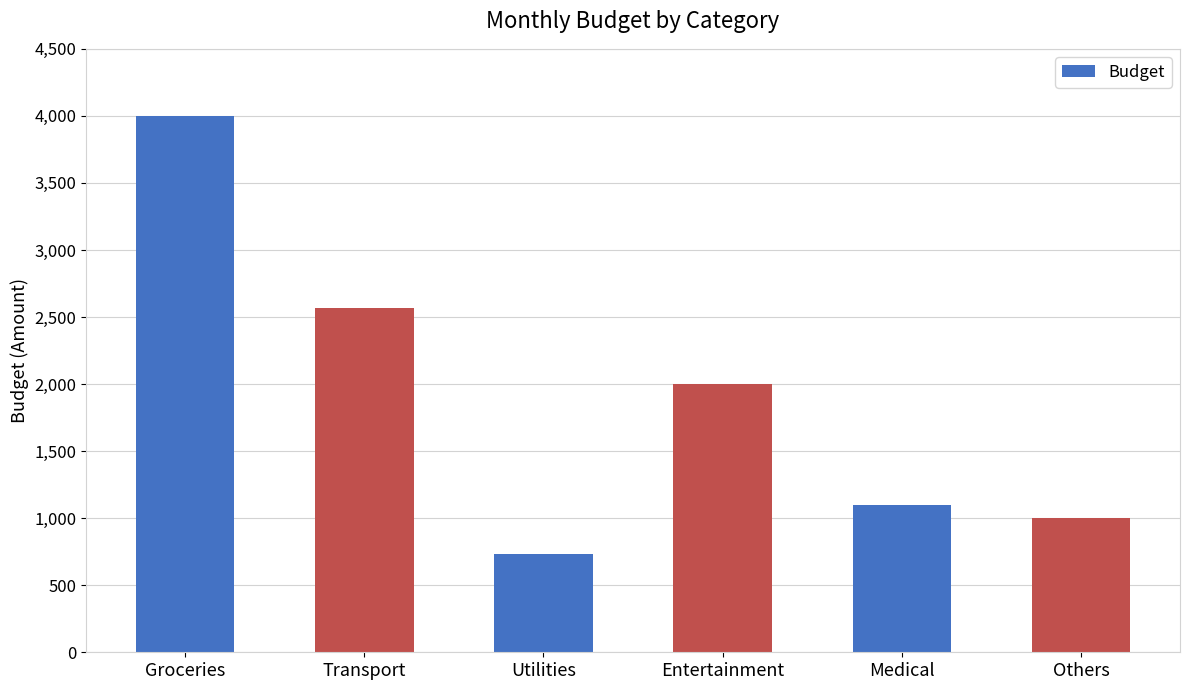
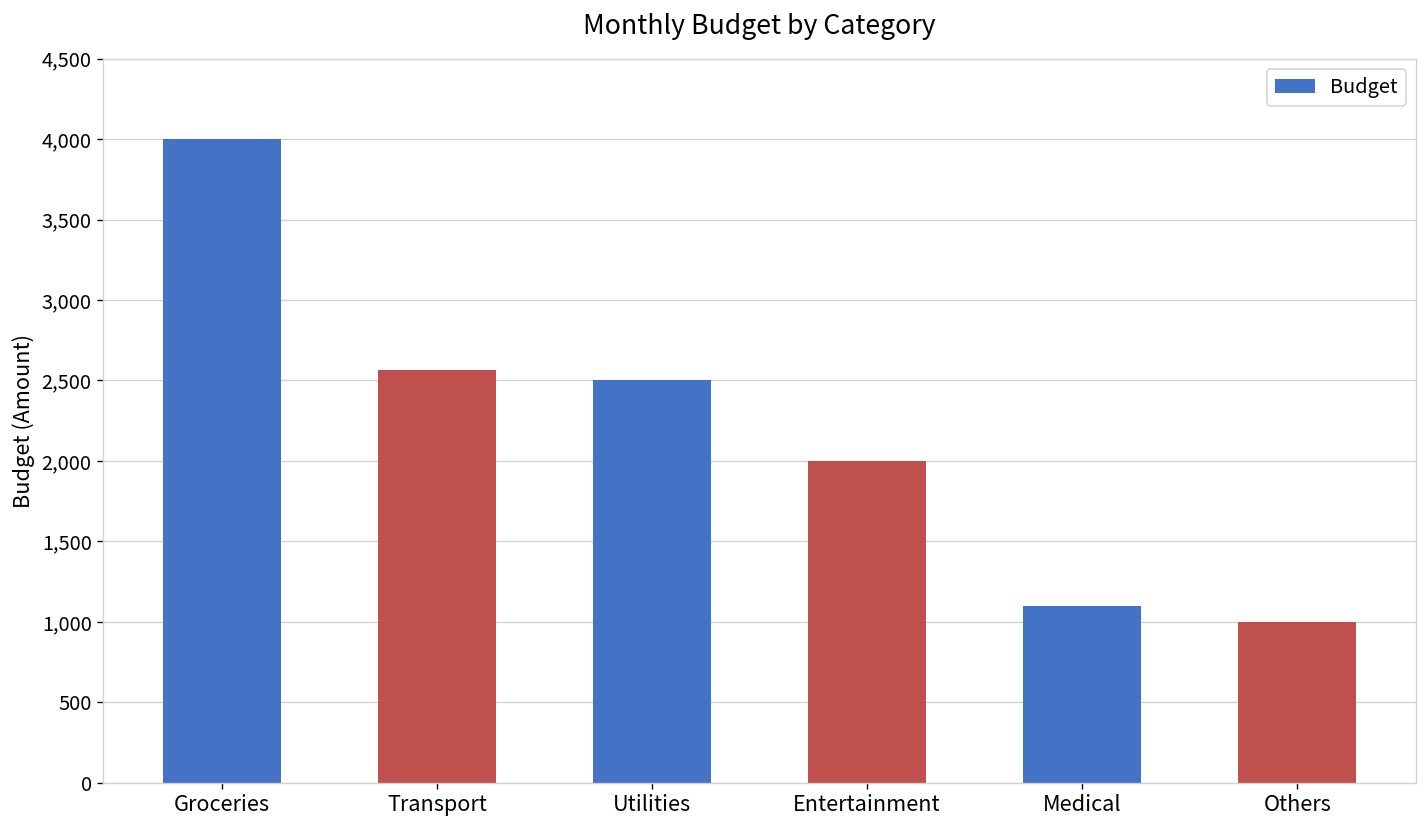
Utilities: 740 -> 2,500
